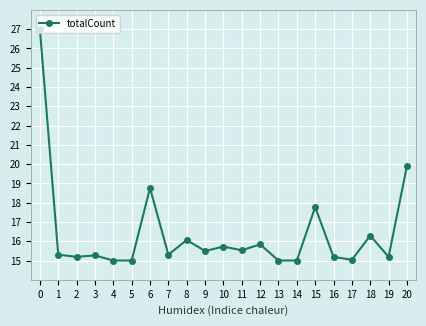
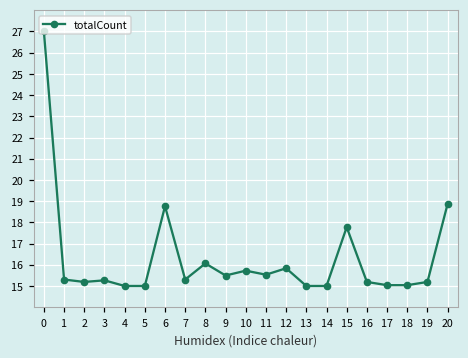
18: 16.3 -> 15.0
20: 19.9 -> 18.9
